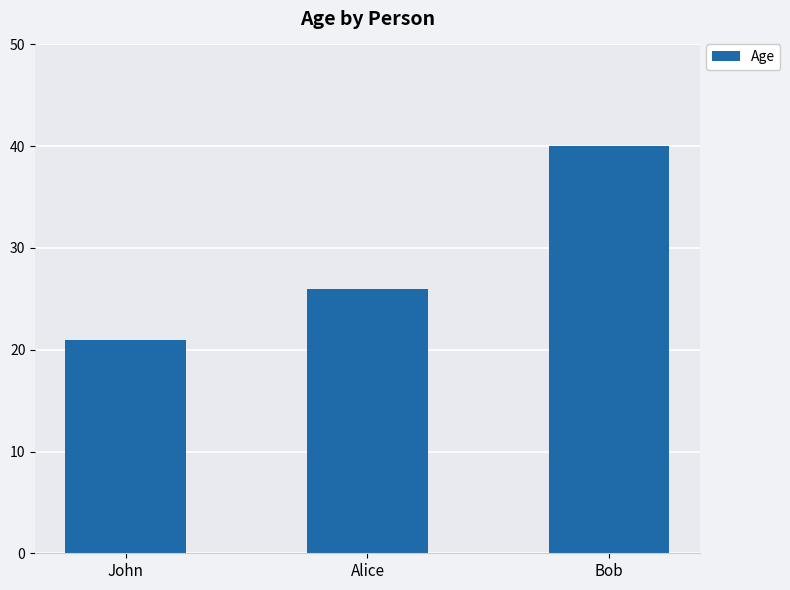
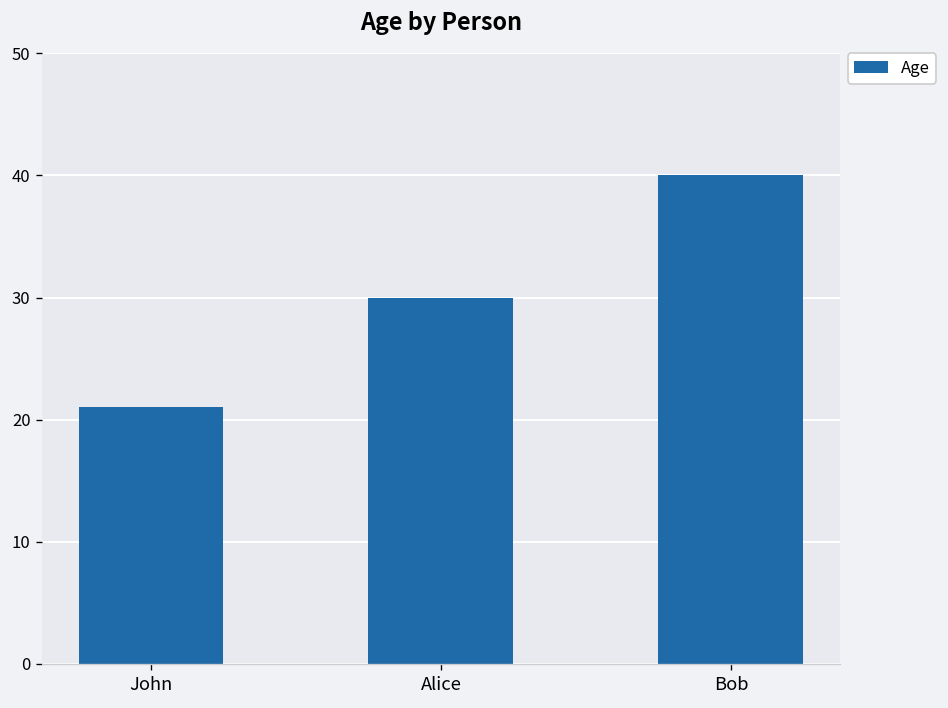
Alice: 26 -> 30
